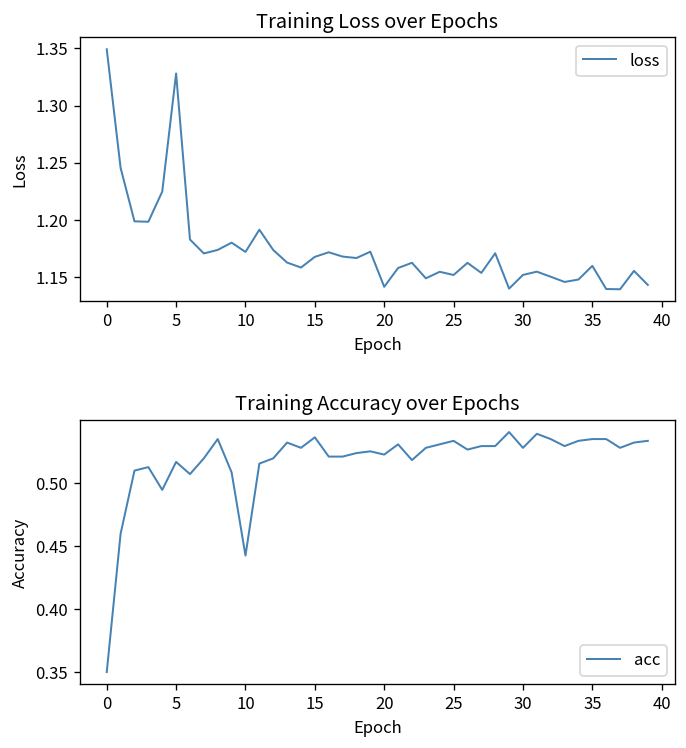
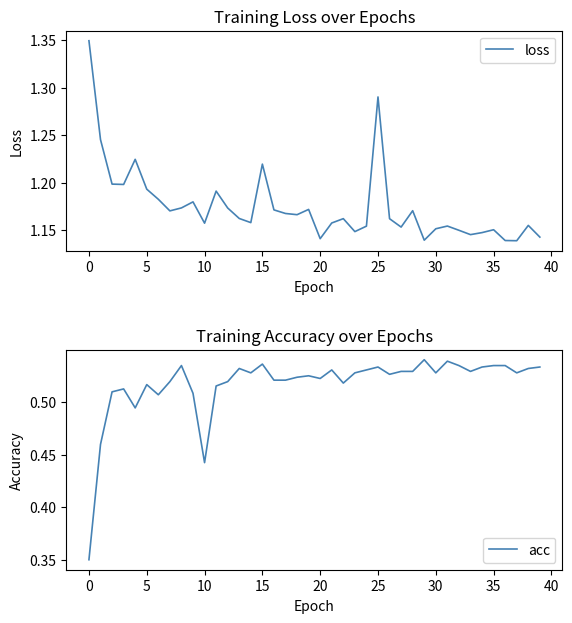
Training Loss over Epochs, 5: 1.33 -> 1.19
Training Loss over Epochs, 10: 1.17 -> 1.16
Training Loss over Epochs, 15: 1.17 -> 1.22
Training Loss over Epochs, 25: 1.15 -> 1.29
Training Loss over Epochs, 35: 1.16 -> 1.15
